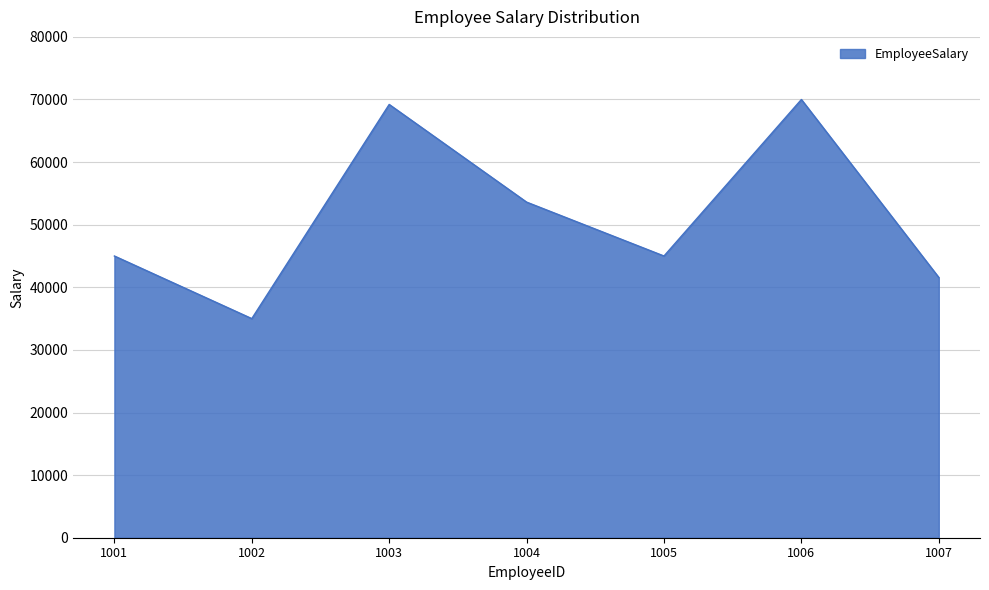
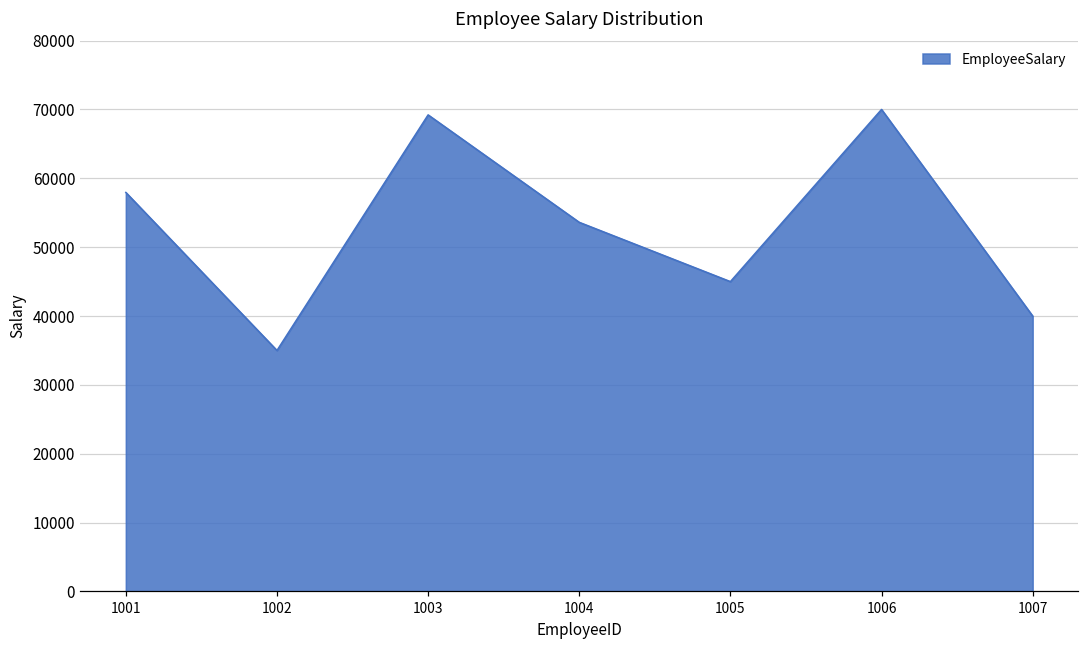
1001: 45000 -> 58000
1007: 42000 -> 40000
